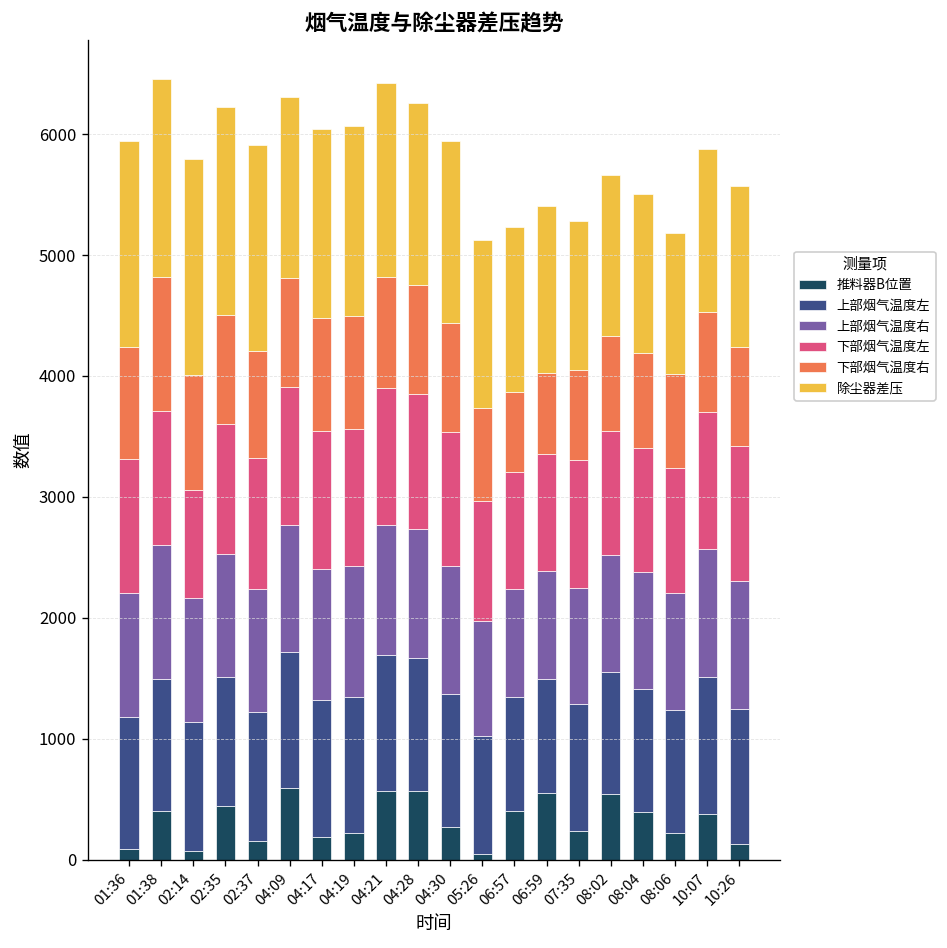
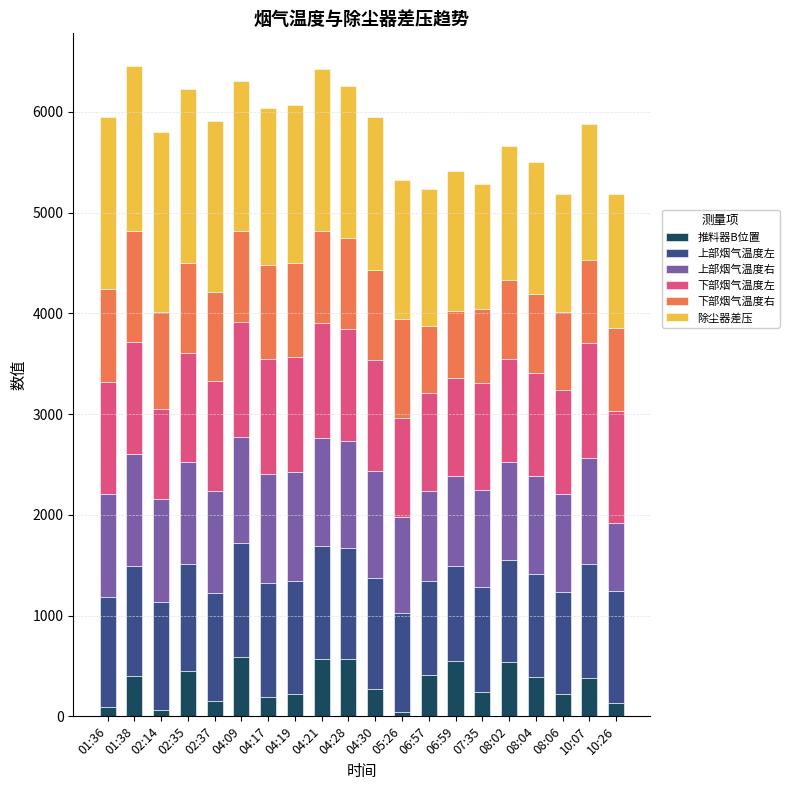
下部烟气温度右, 05:26: 780 -> 980
上部烟气温度右, 10:26: 1060 -> 680
